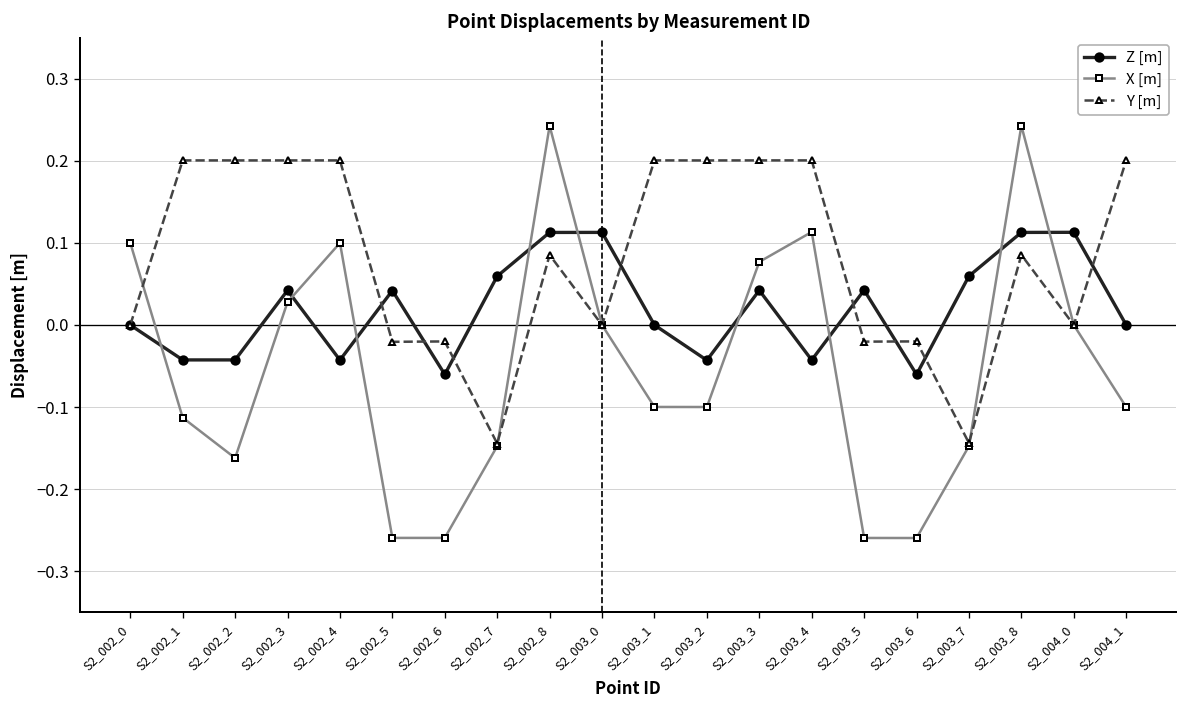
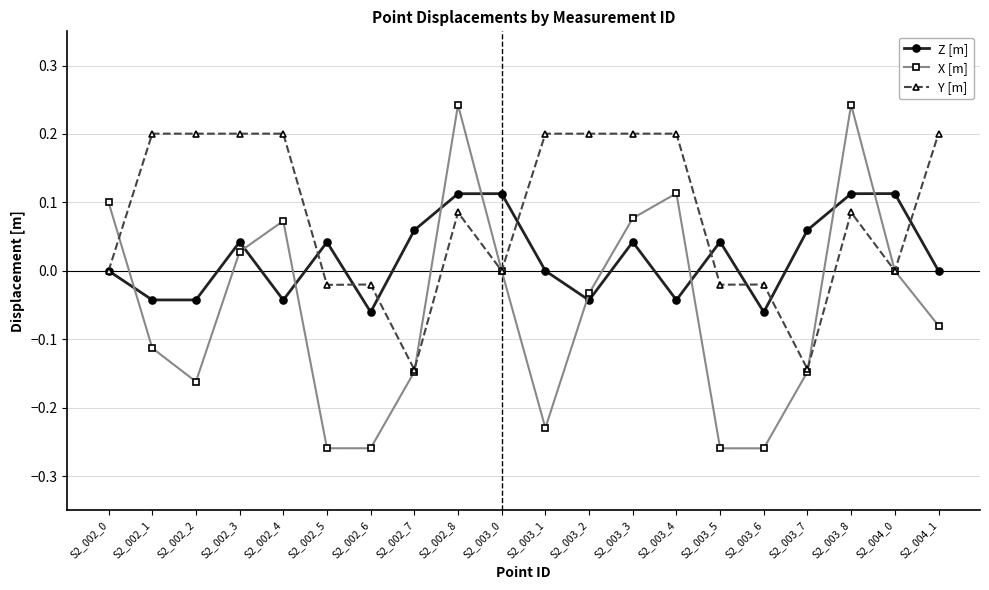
X [m], S2_002_4: 0.10 -> 0.07
X [m], S2_003_1: -0.10 -> -0.23
X [m], S2_003_2: -0.10 -> -0.03
X [m], S2_004_1: -0.10 -> -0.08
